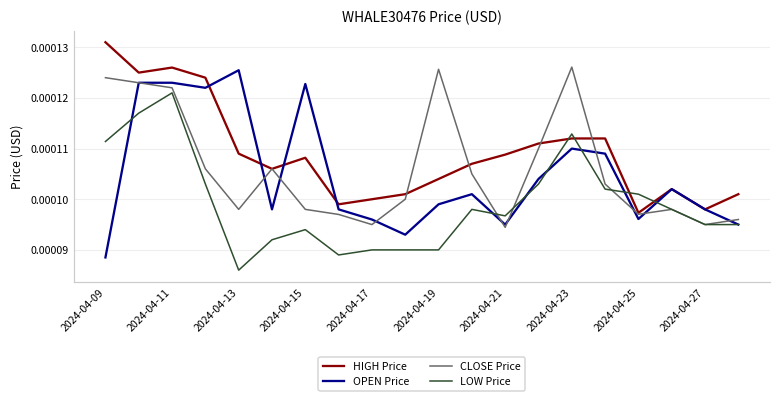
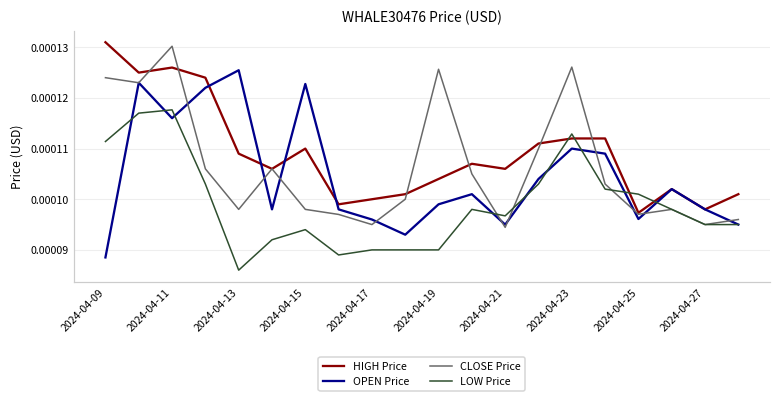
OPEN Price, 2024-04-11: 0.000123 -> 0.000116
CLOSE Price, 2024-04-11: 0.000122 -> 0.000130
LOW Price, 2024-04-11: 0.000121 -> 0.000118
HIGH Price, 2024-04-15: 0.000108 -> 0.000110
HIGH Price, 2024-04-21: 0.000109 -> 0.000106
